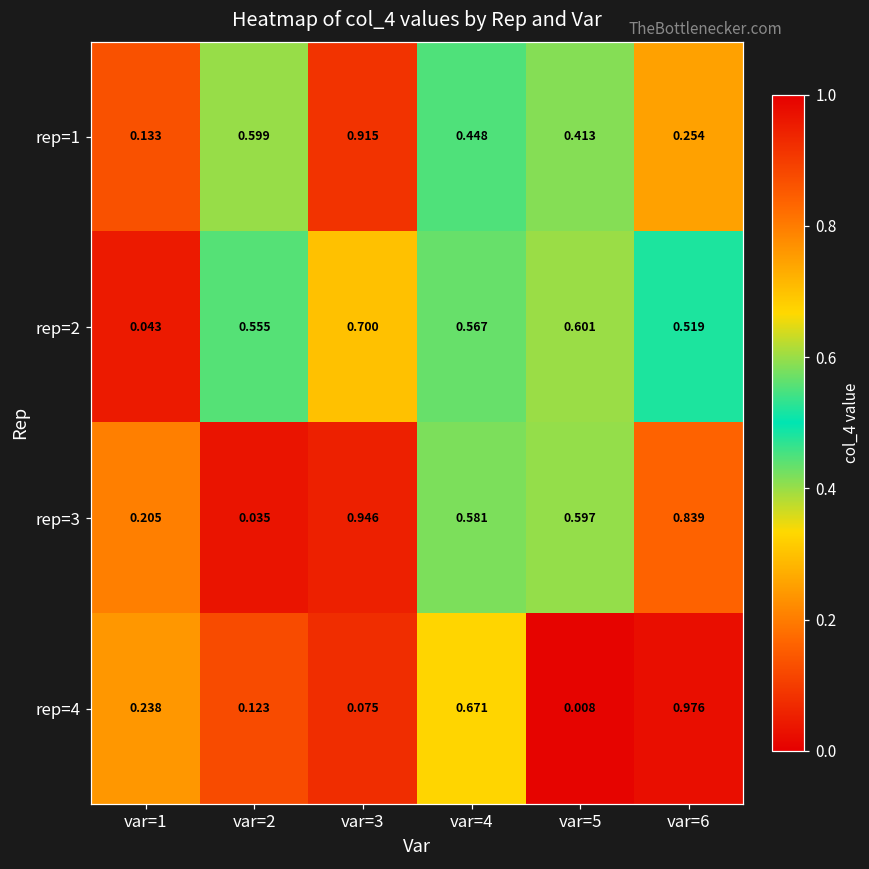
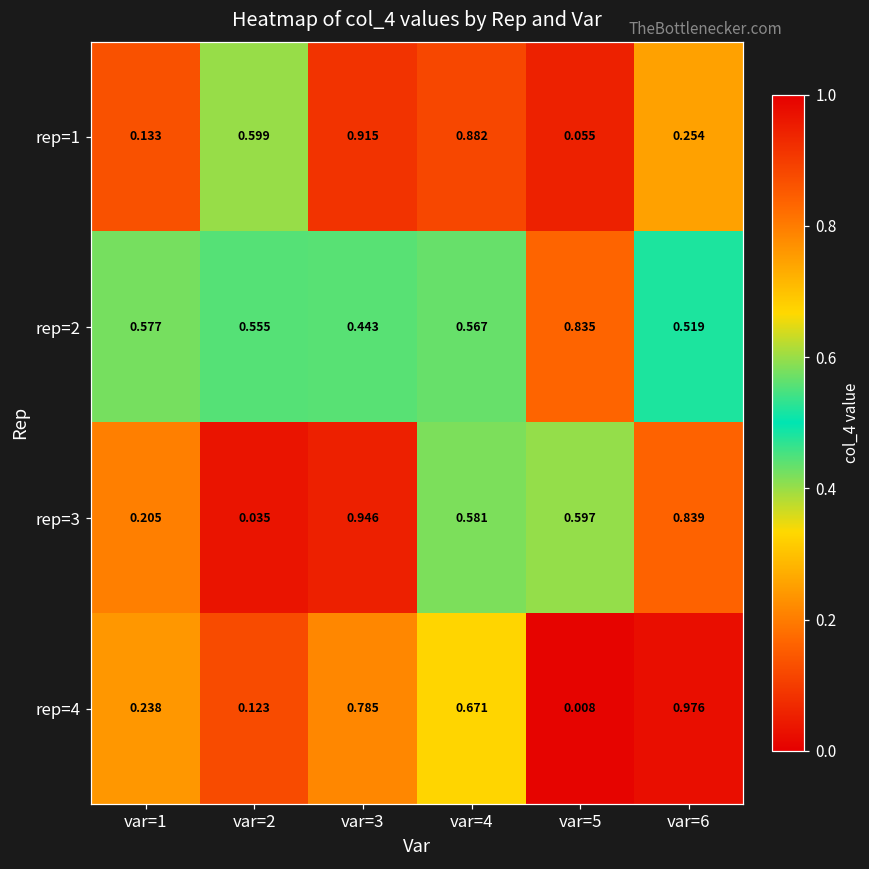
rep=1, var=4: 0.448 -> 0.882
rep=1, var=5: 0.413 -> 0.055
rep=2, var=1: 0.043 -> 0.577
rep=2, var=3: 0.700 -> 0.443
rep=2, var=5: 0.601 -> 0.835
rep=4, var=3: 0.075 -> 0.785
